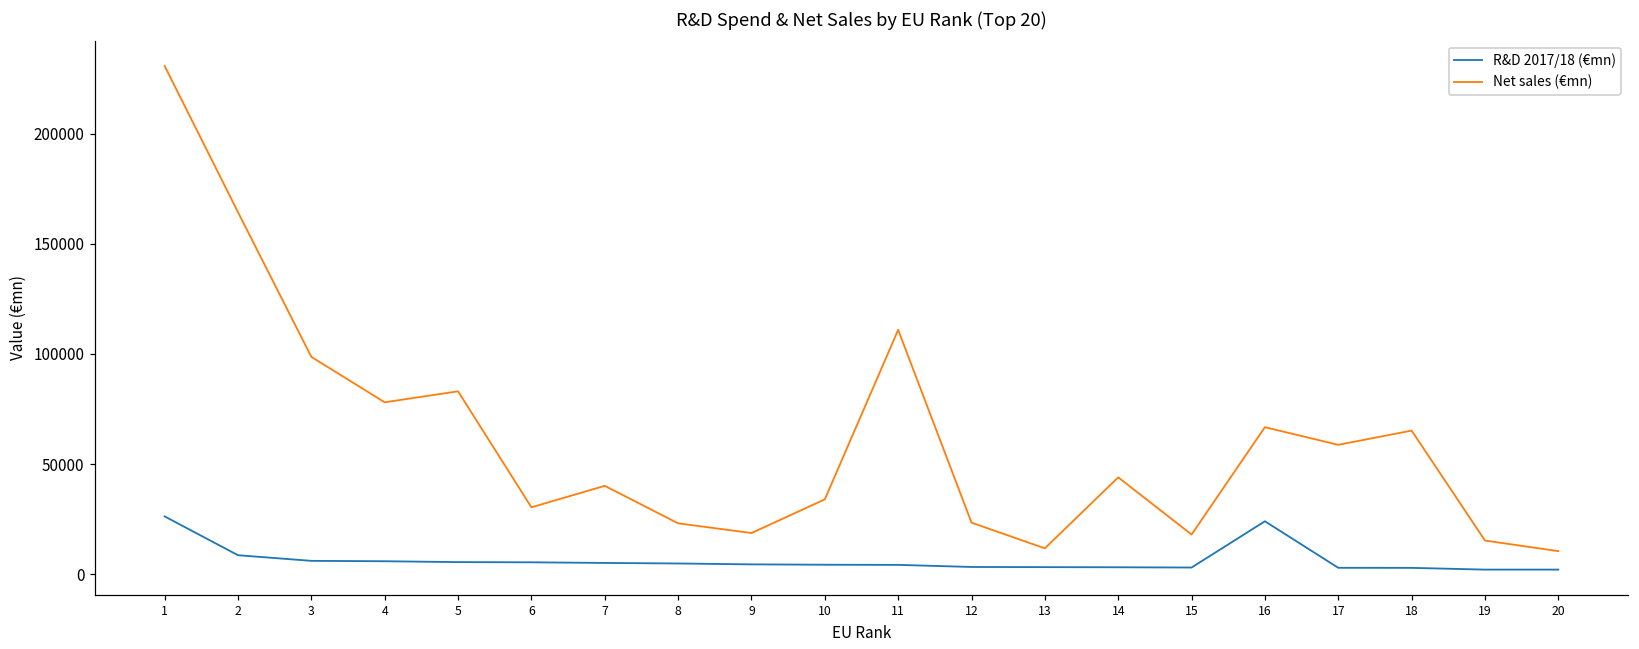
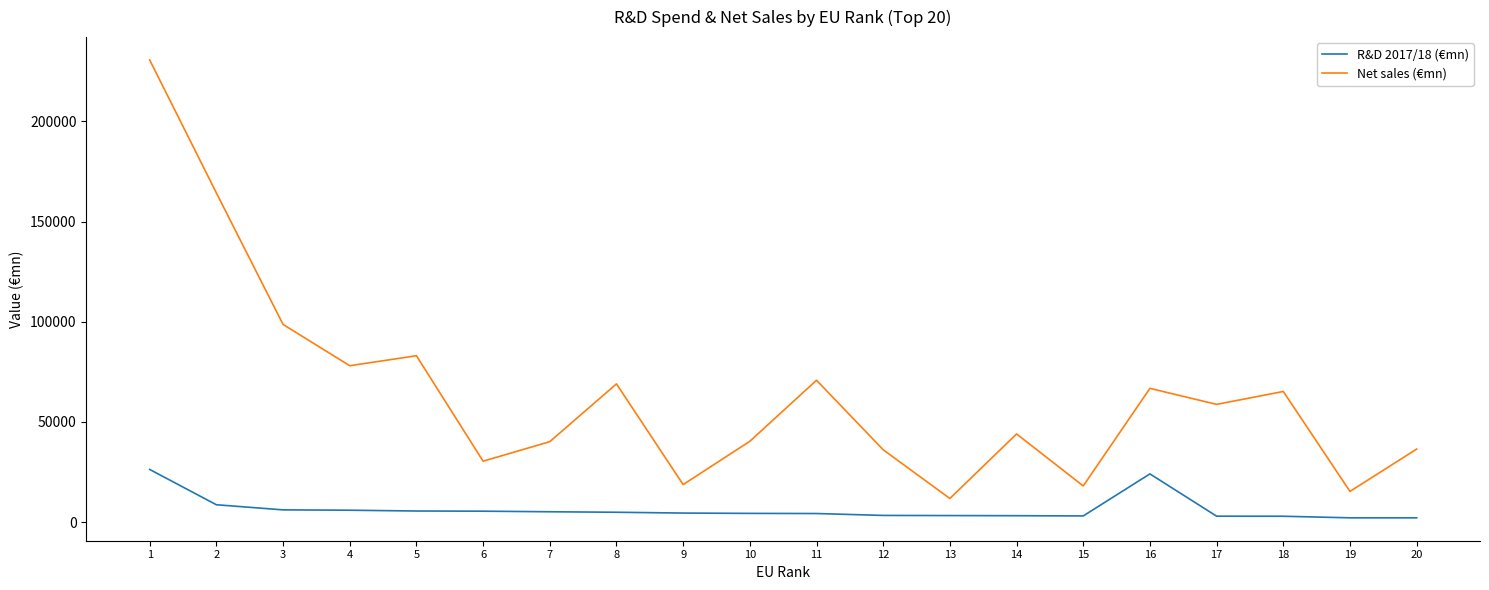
Net sales (€mn), 8: 23000 -> 69000
Net sales (€mn), 10: 34000 -> 40000
Net sales (€mn), 11: 111000 -> 71000
Net sales (€mn), 12: 23000 -> 36000
Net sales (€mn), 20: 11000 -> 36000
